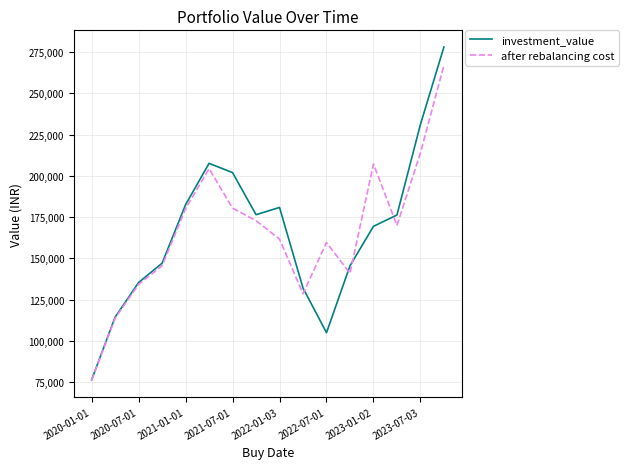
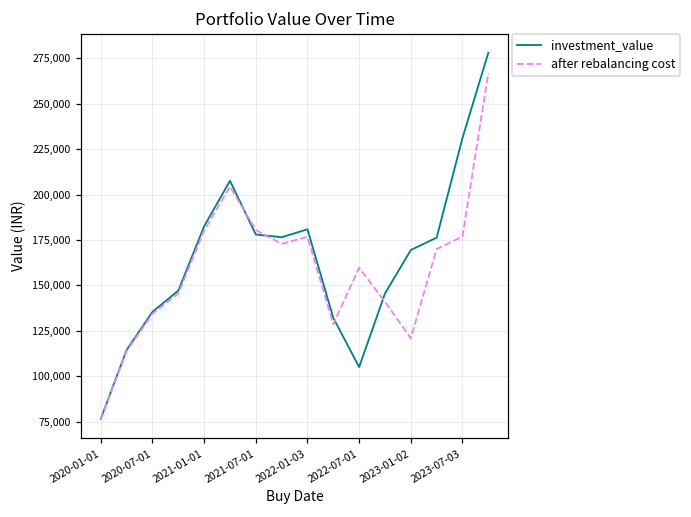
investment_value, 2021-07-01: 202,000 -> 178,000
after rebalancing cost, 2022-01-03: 162,000 -> 177,000
after rebalancing cost, 2023-01-02: 207,000 -> 121,000
after rebalancing cost, 2023-07-03: 214,000 -> 177,000
